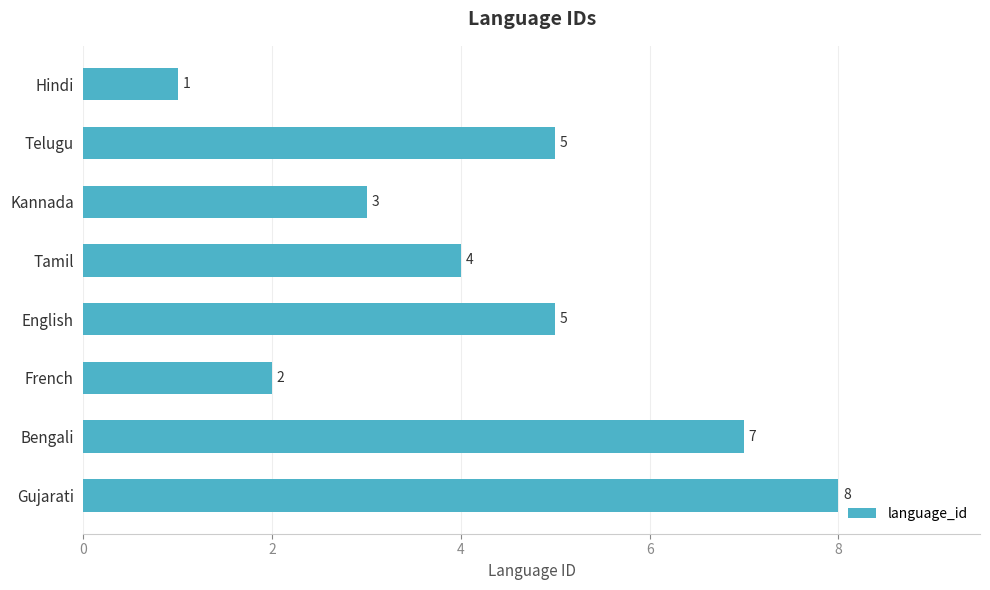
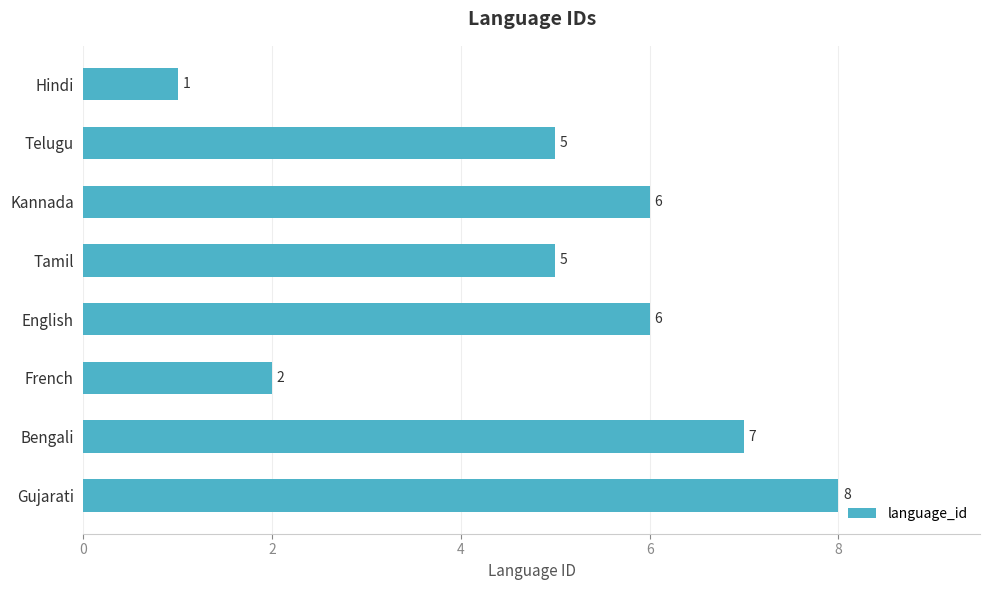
Kannada: 3 -> 6
Tamil: 4 -> 5
English: 5 -> 6
